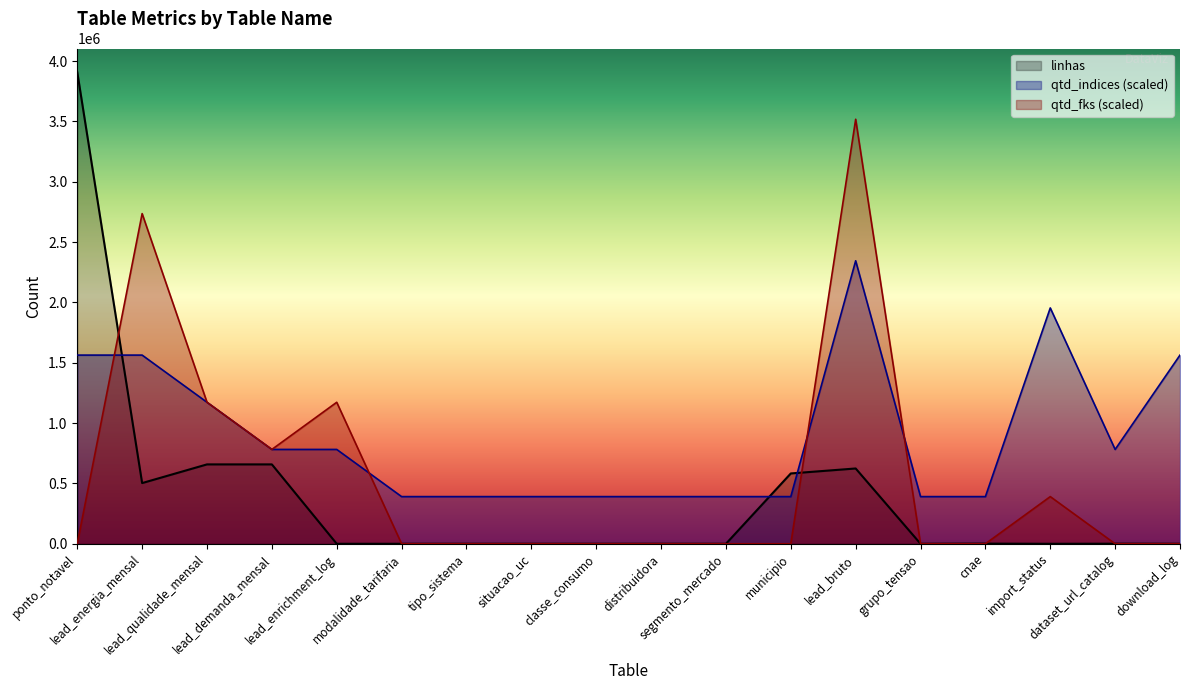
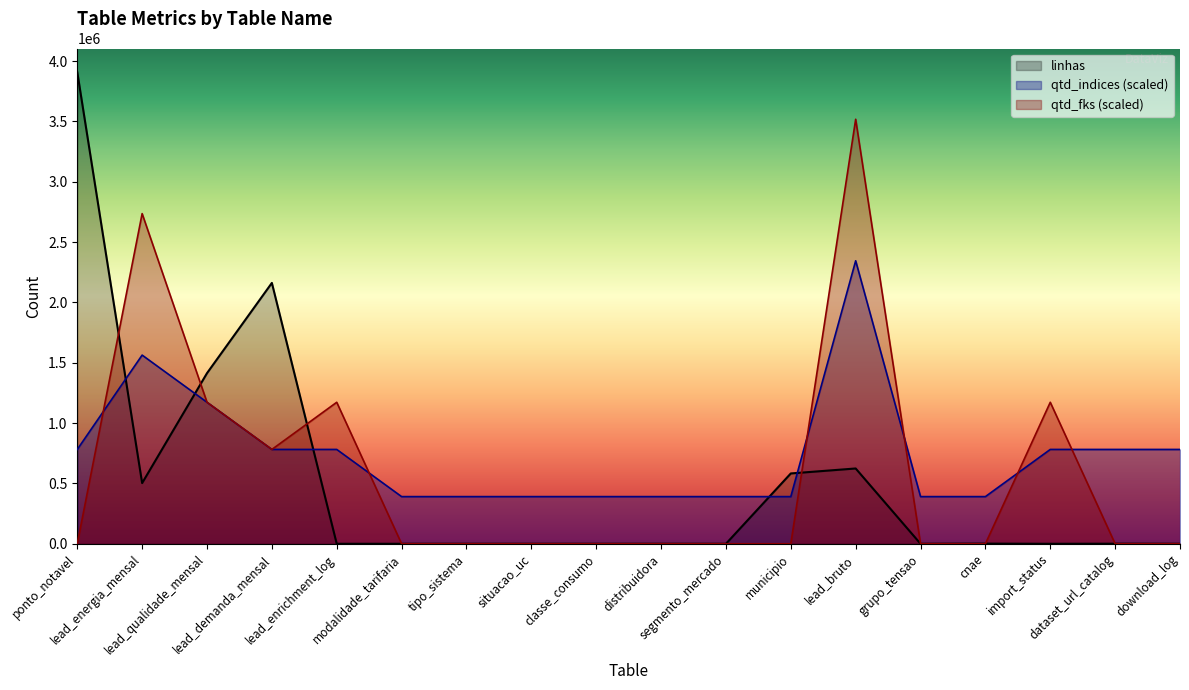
qtd_indices (scaled), ponto_notavel: 1560000 -> 780000
linhas, lead_qualidade_mensal: 660000 -> 1410000
linhas, lead_demanda_mensal: 660000 -> 2160000
qtd_indices (scaled), import_status: 1950000 -> 780000
qtd_fks (scaled), import_status: 390000 -> 1170000
qtd_indices (scaled), download_log: 1560000 -> 780000
